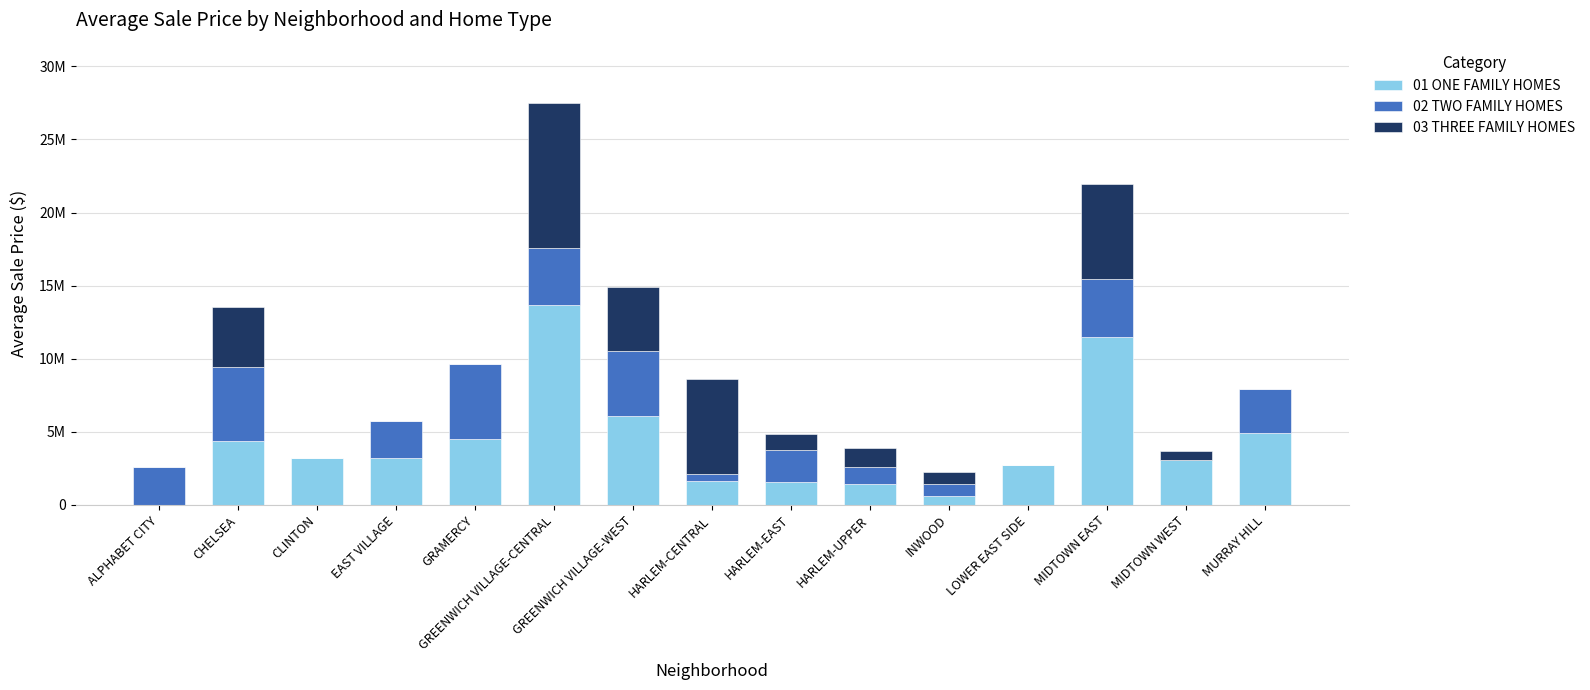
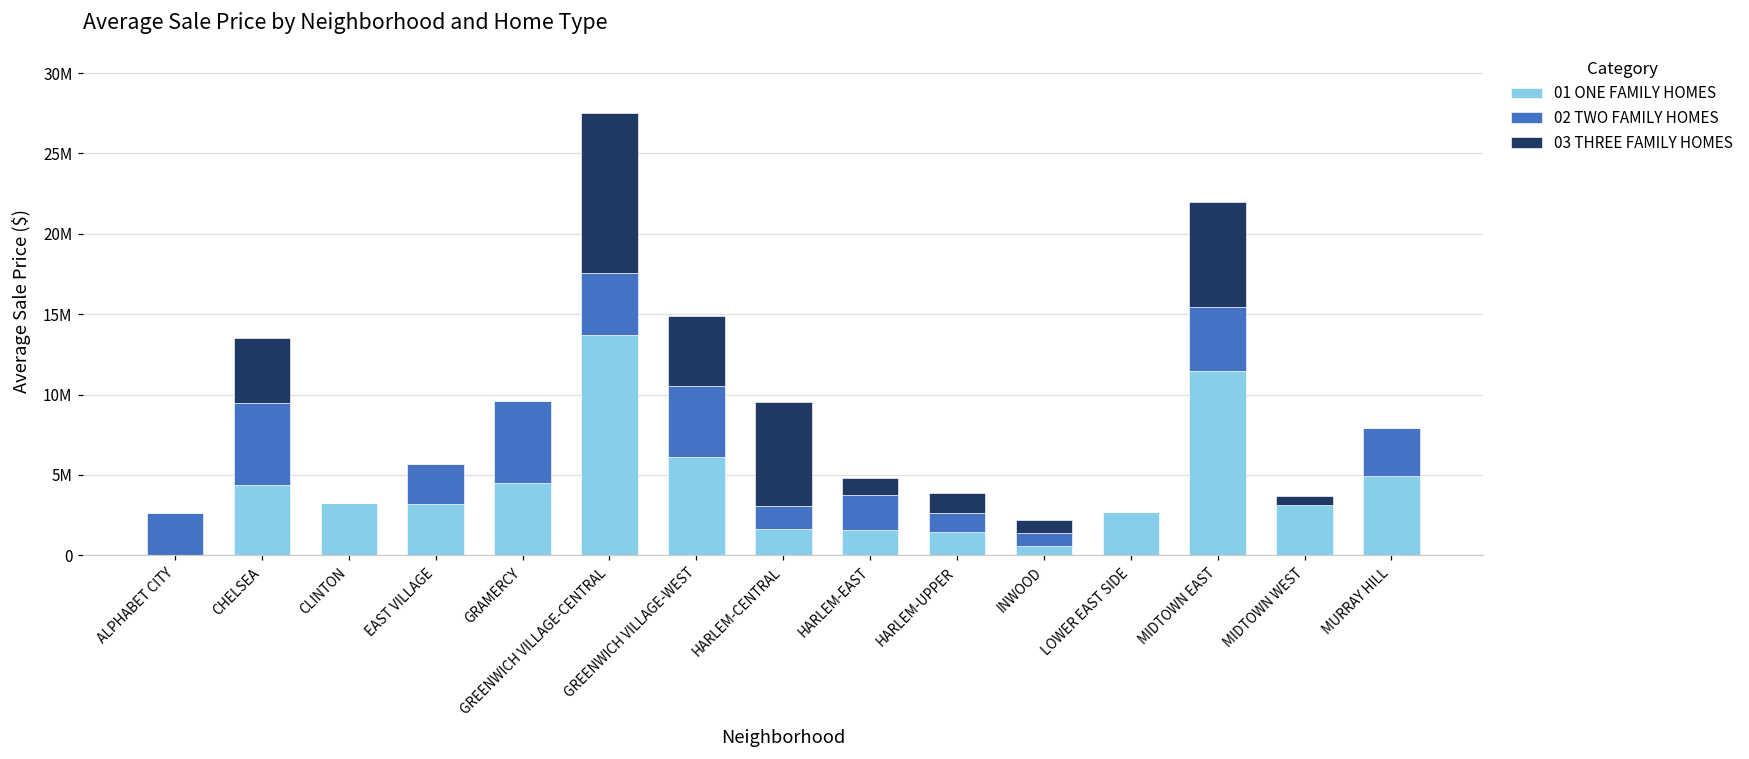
02 TWO FAMILY HOMES, HARLEM-CENTRAL: 500000 -> 1400000
